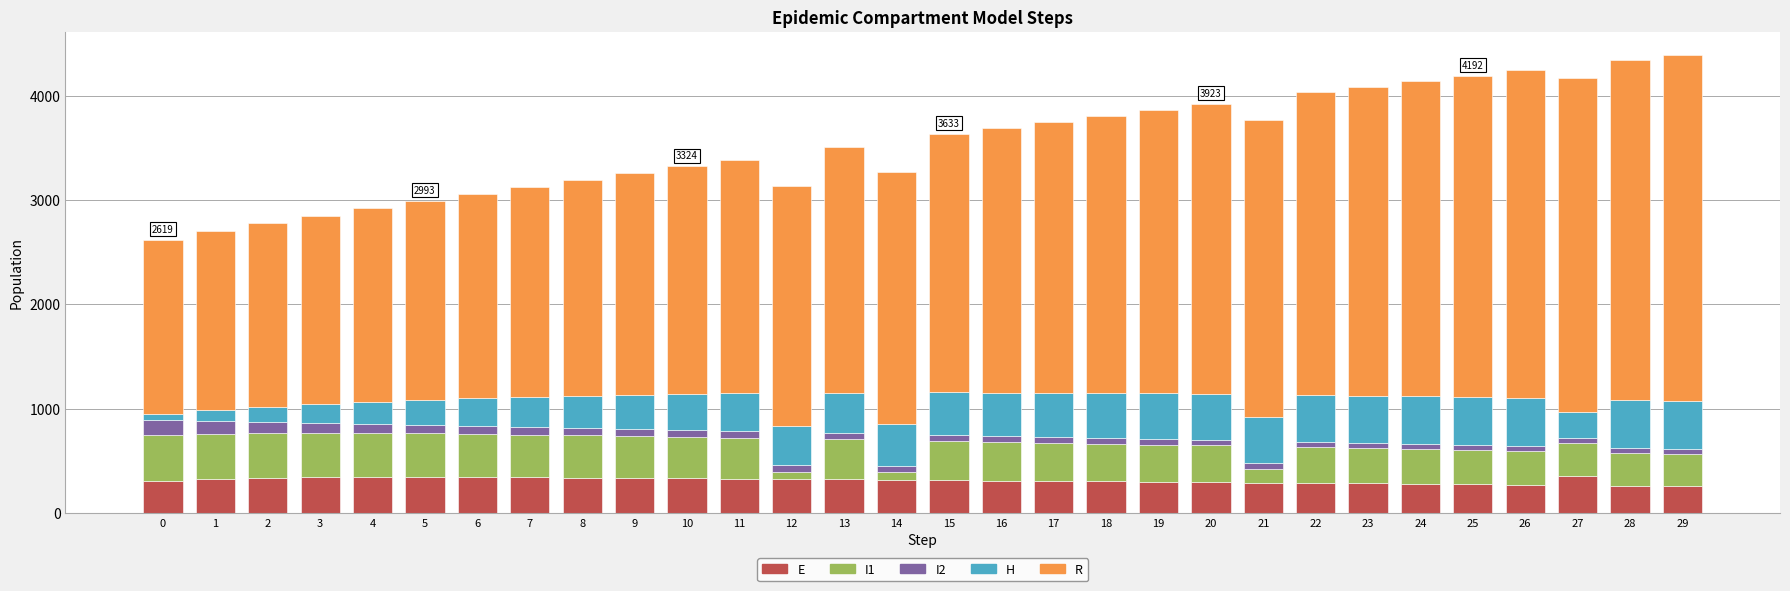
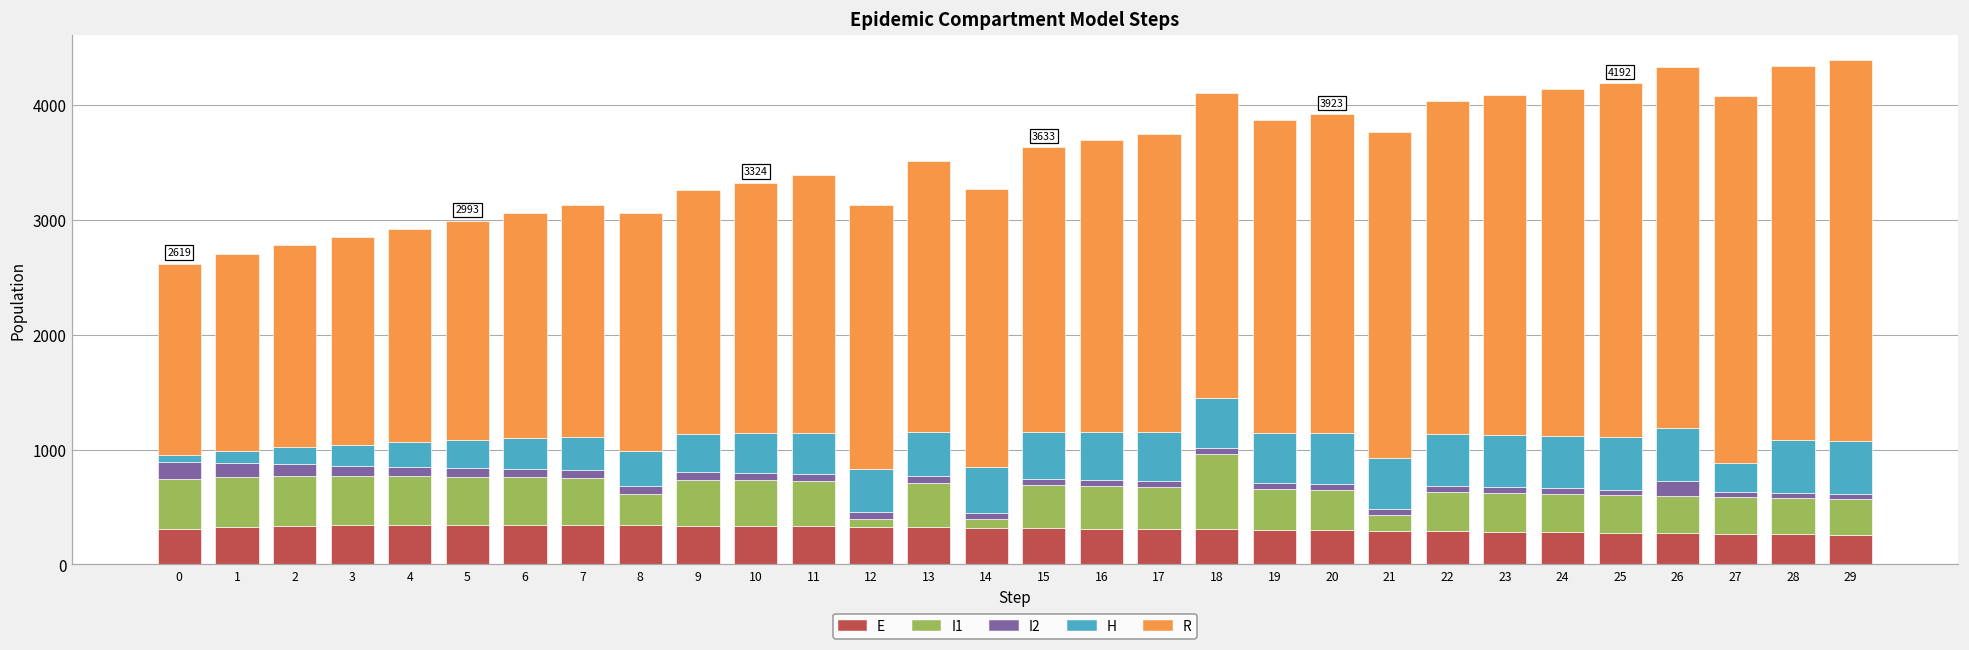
I1, 8: 400 -> 270
I1, 18: 360 -> 650
I2, 26: 40 -> 130
E, 27: 350 -> 270
